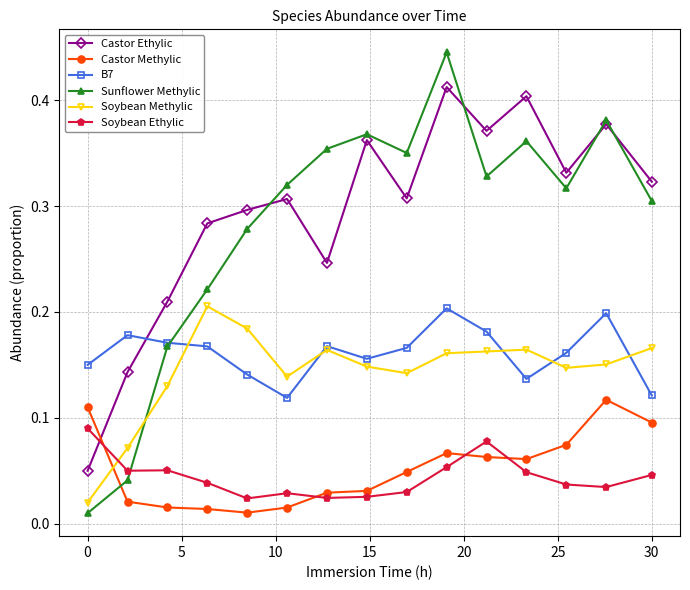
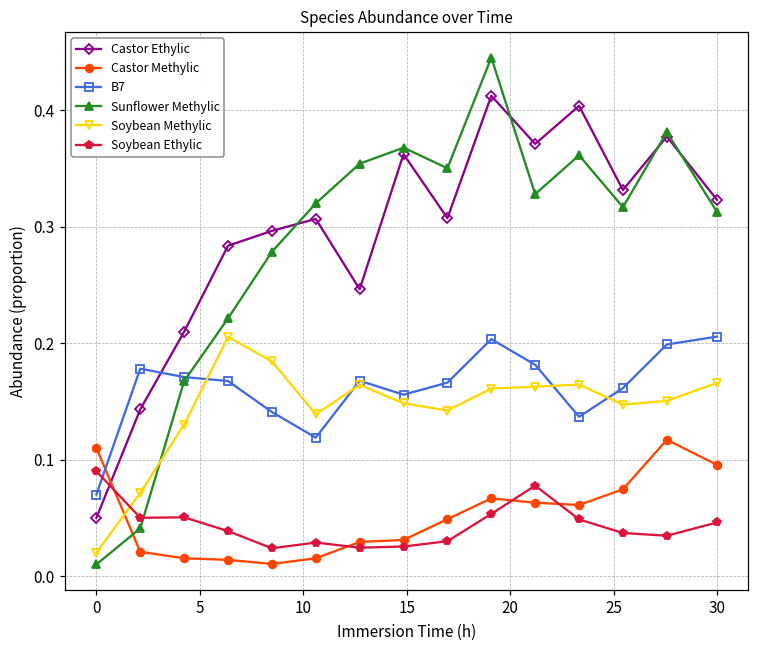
B7, 0: 0.15 -> 0.07
B7, 30: 0.121 -> 0.206
Sunflower Methylic, 30: 0.305 -> 0.313
